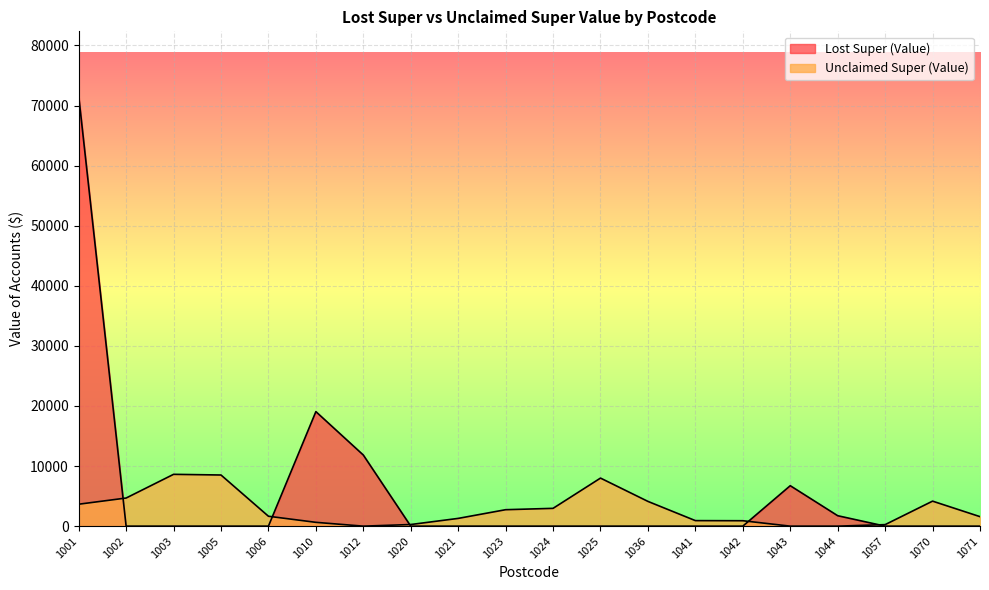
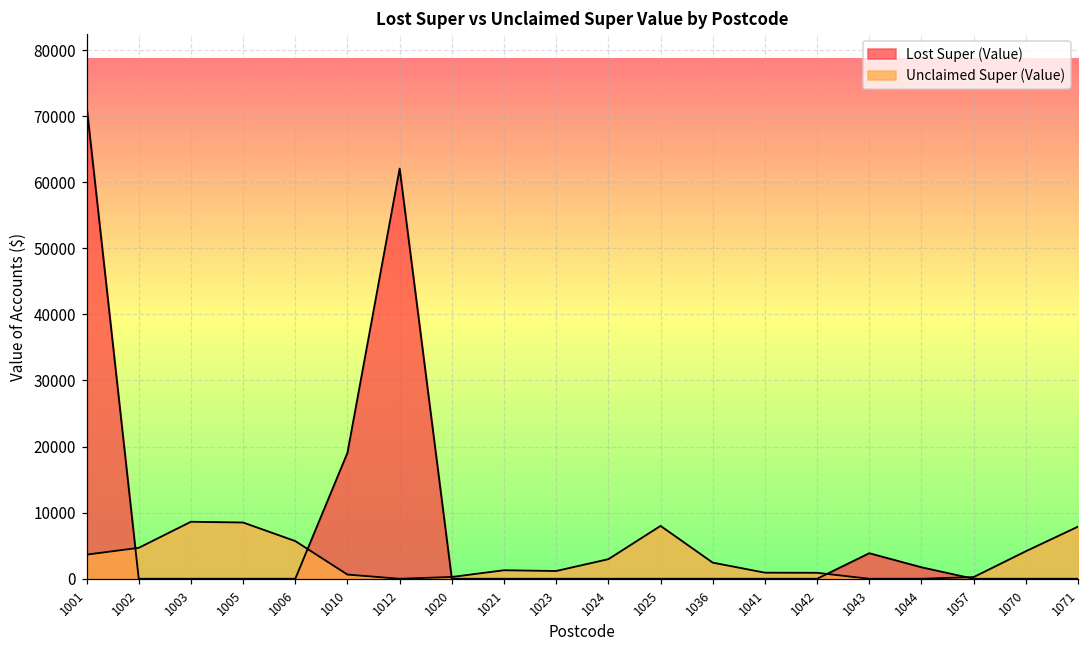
Unclaimed Super (Value), 1006: 2000 -> 6000
Lost Super (Value), 1012: 12000 -> 62000
Unclaimed Super (Value), 1023: 3000 -> 1000
Unclaimed Super (Value), 1036: 4000 -> 2000
Lost Super (Value), 1043: 7000 -> 4000
Unclaimed Super (Value), 1071: 2000 -> 8000
